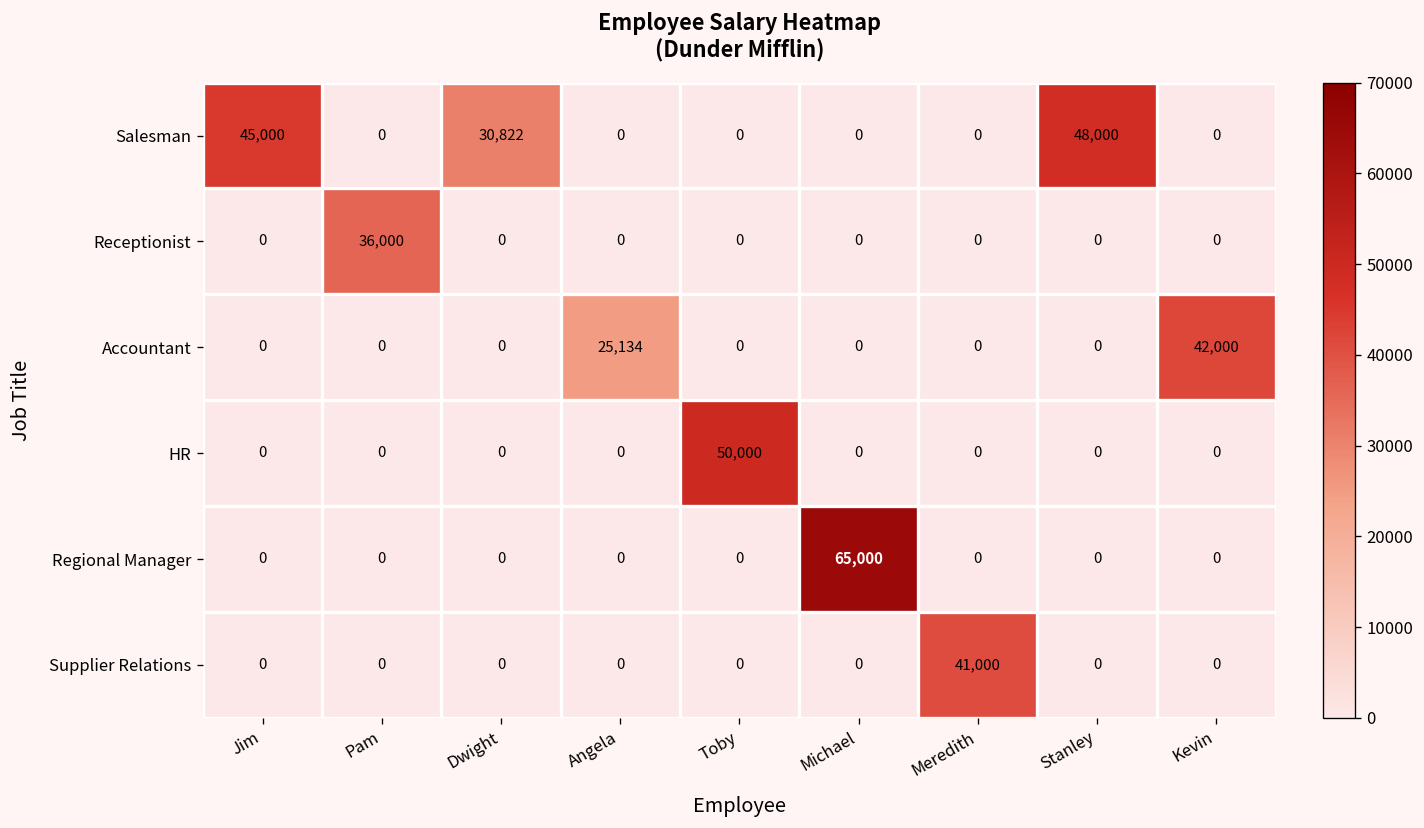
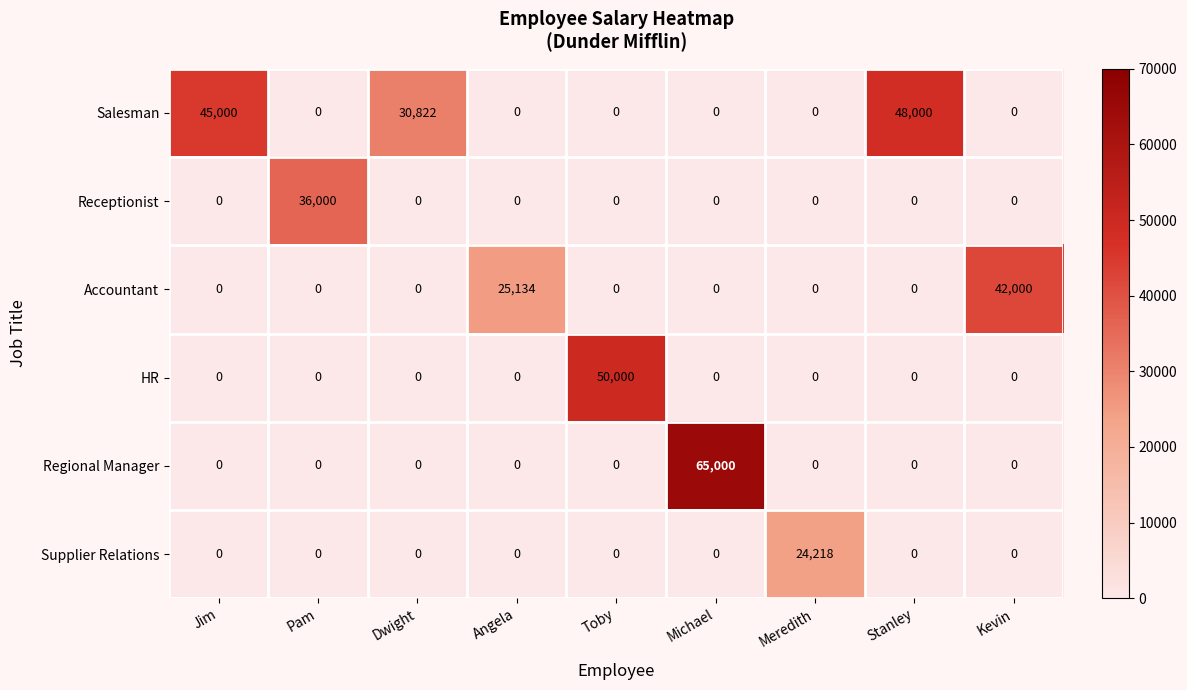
Supplier Relations, Meredith: 41,000 -> 24,218
